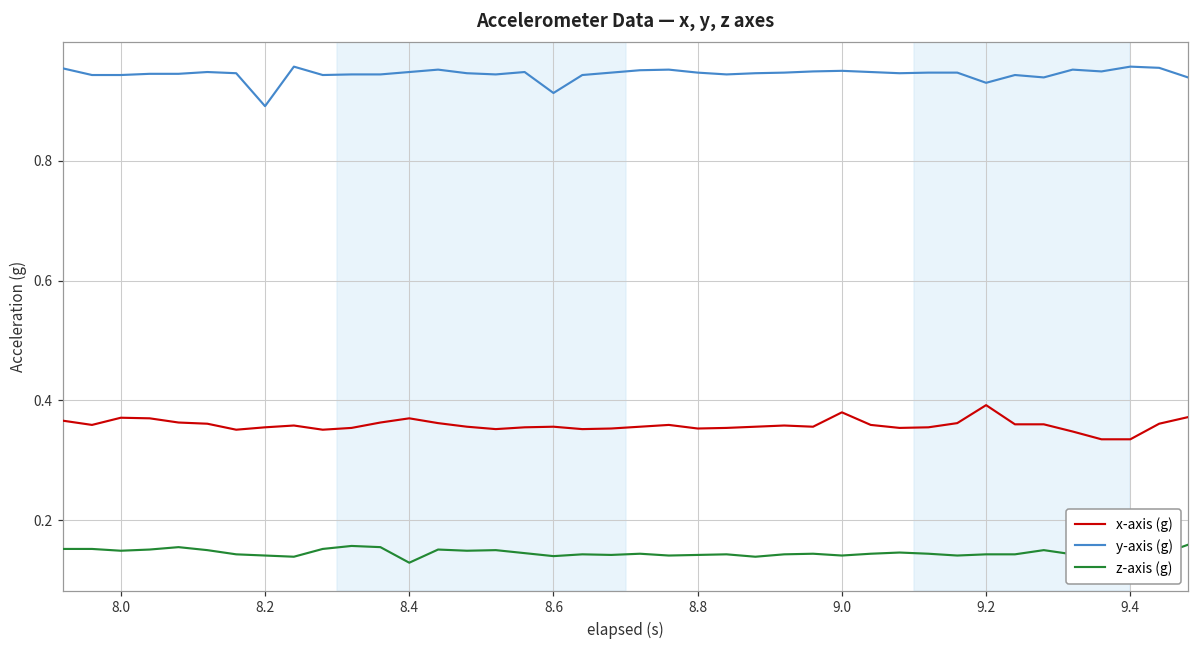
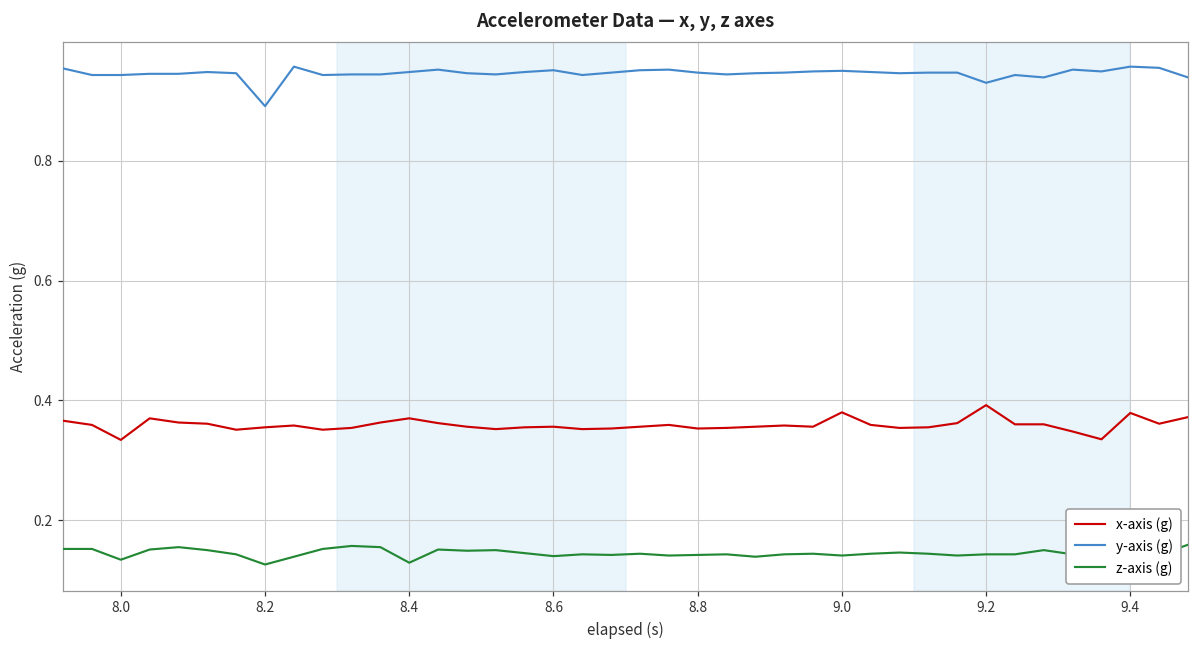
x-axis (g), 8.0: 0.37 -> 0.33
z-axis (g), 8.0: 0.15 -> 0.13
z-axis (g), 8.2: 0.14 -> 0.13
y-axis (g), 8.6: 0.91 -> 0.95
x-axis (g), 9.4: 0.34 -> 0.38
